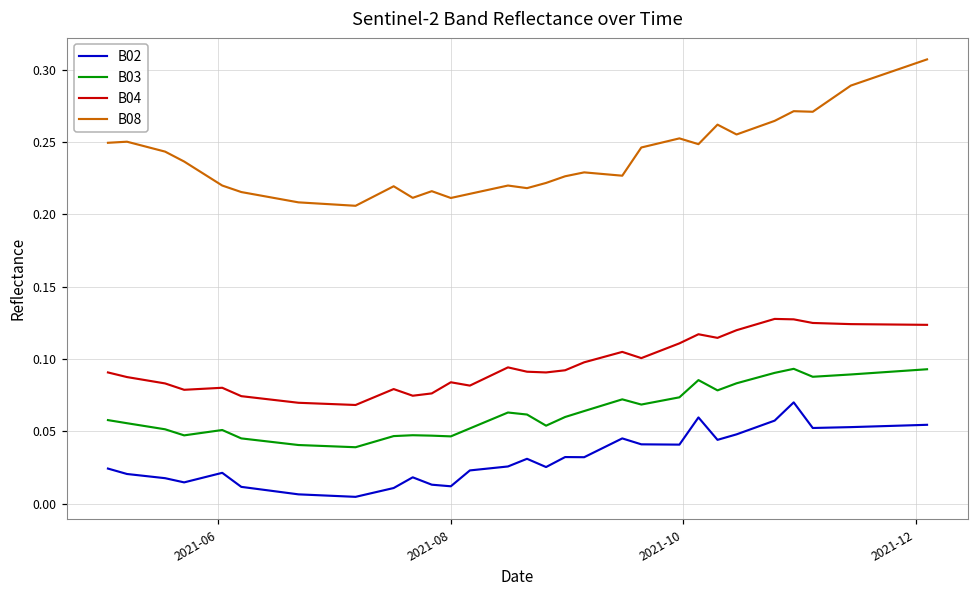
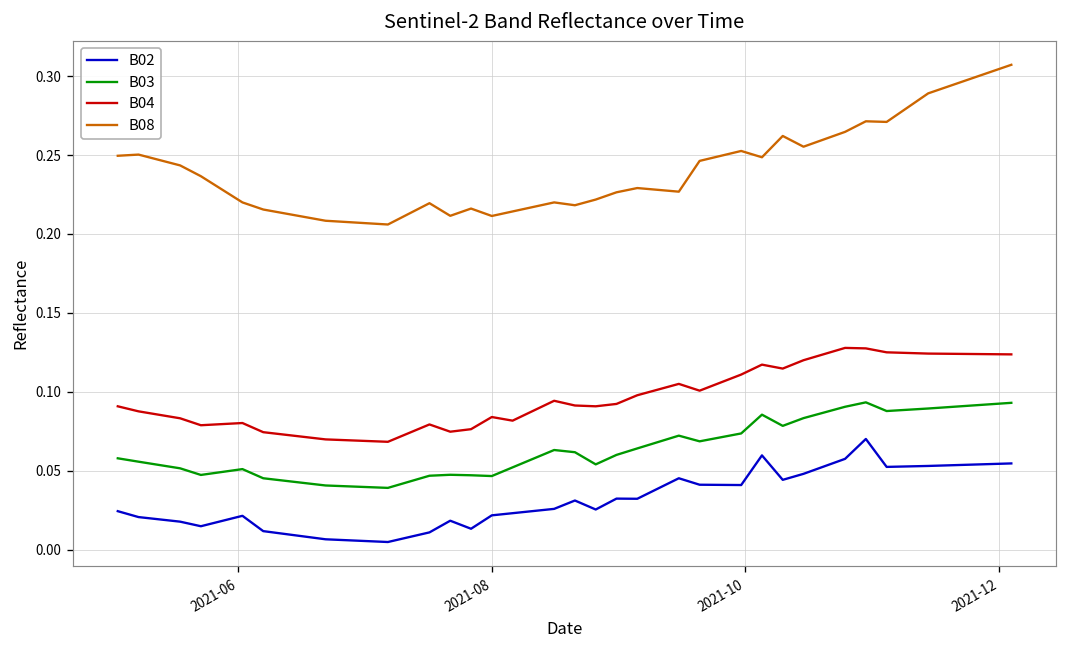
B02, 2021-08: 0.012 -> 0.022
